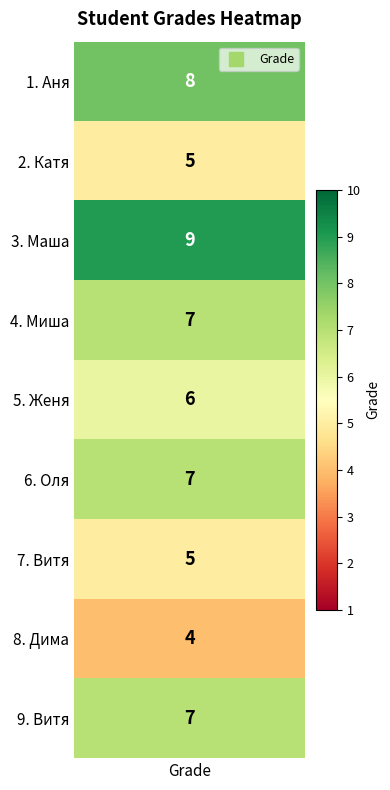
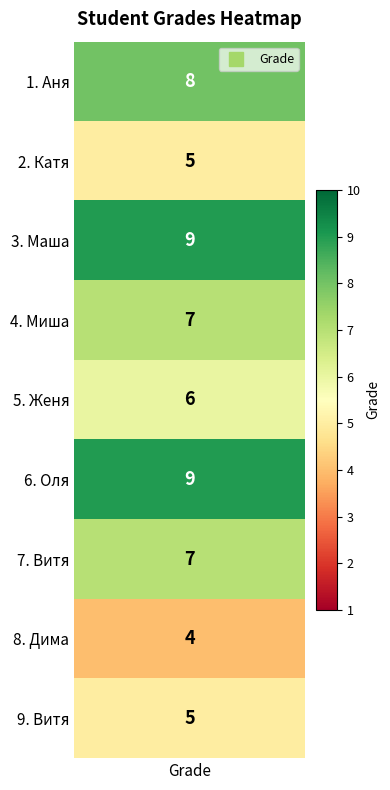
6. Оля, Grade: 7 -> 9
7. Витя, Grade: 5 -> 7
9. Витя, Grade: 7 -> 5
